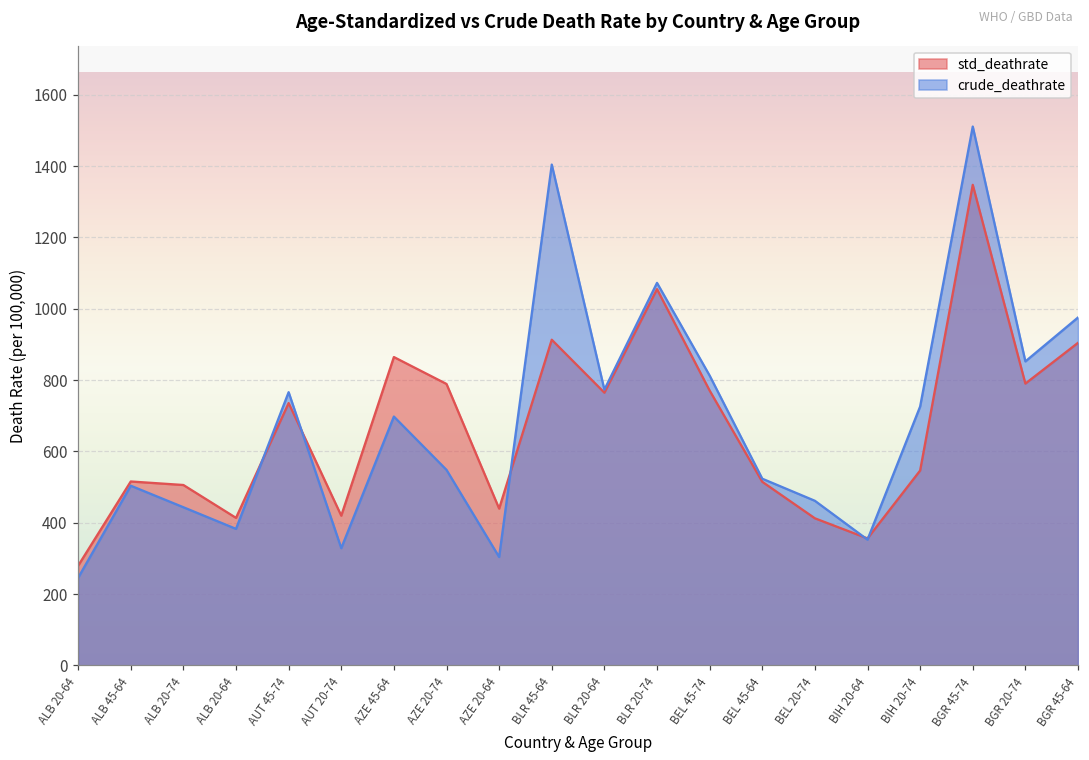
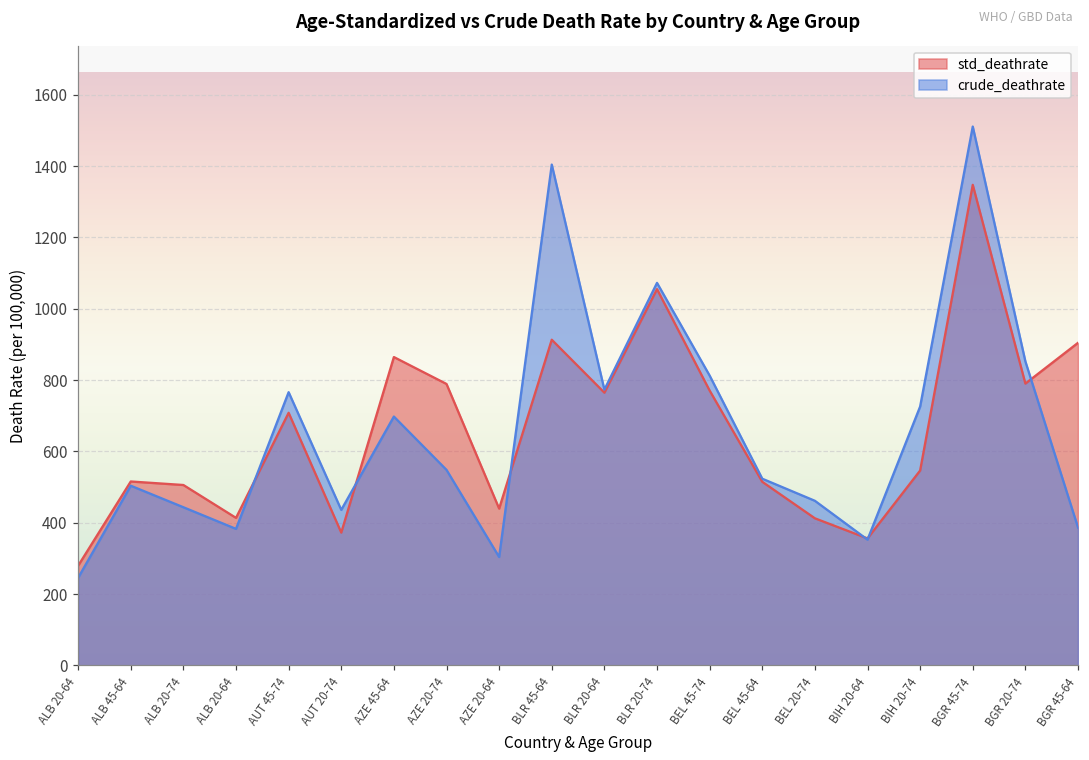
std_deathrate, AUT 45-74: 740 -> 710
std_deathrate, AUT 20-74: 420 -> 370
crude_deathrate, AUT 20-74: 330 -> 440
crude_deathrate, BGR 45-64: 980 -> 390
